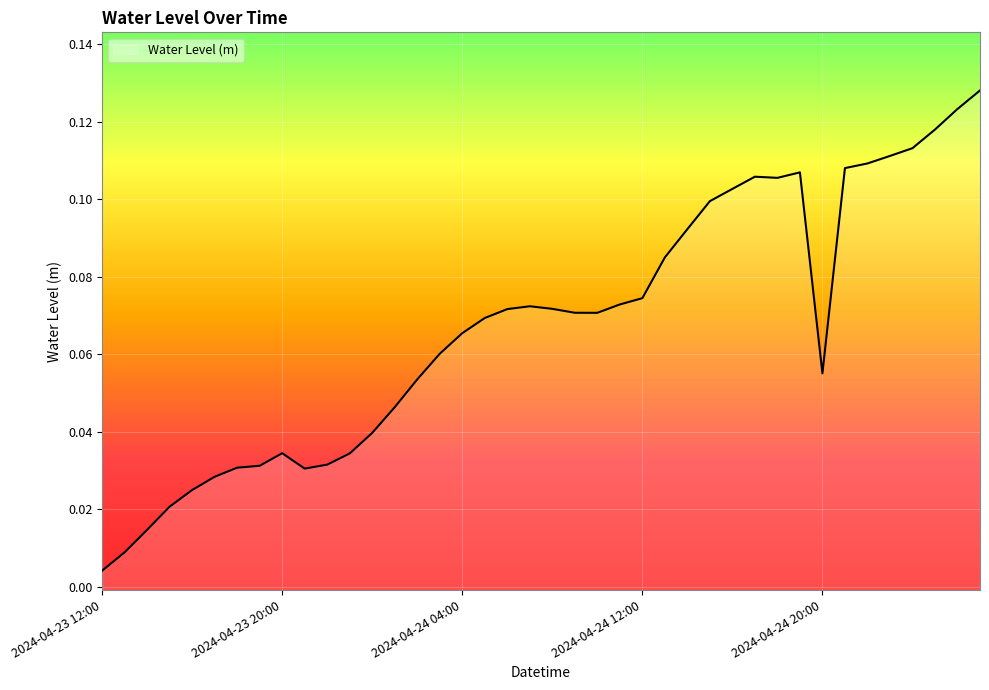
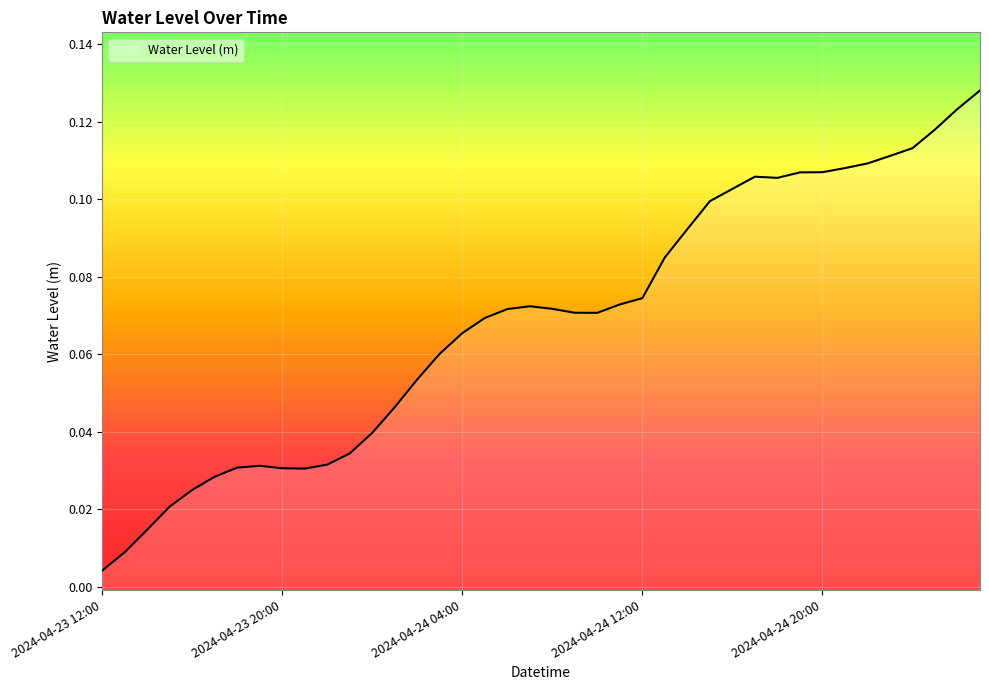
2024-04-23 20:00: 0.034 -> 0.031
2024-04-24 20:00: 0.055 -> 0.107
